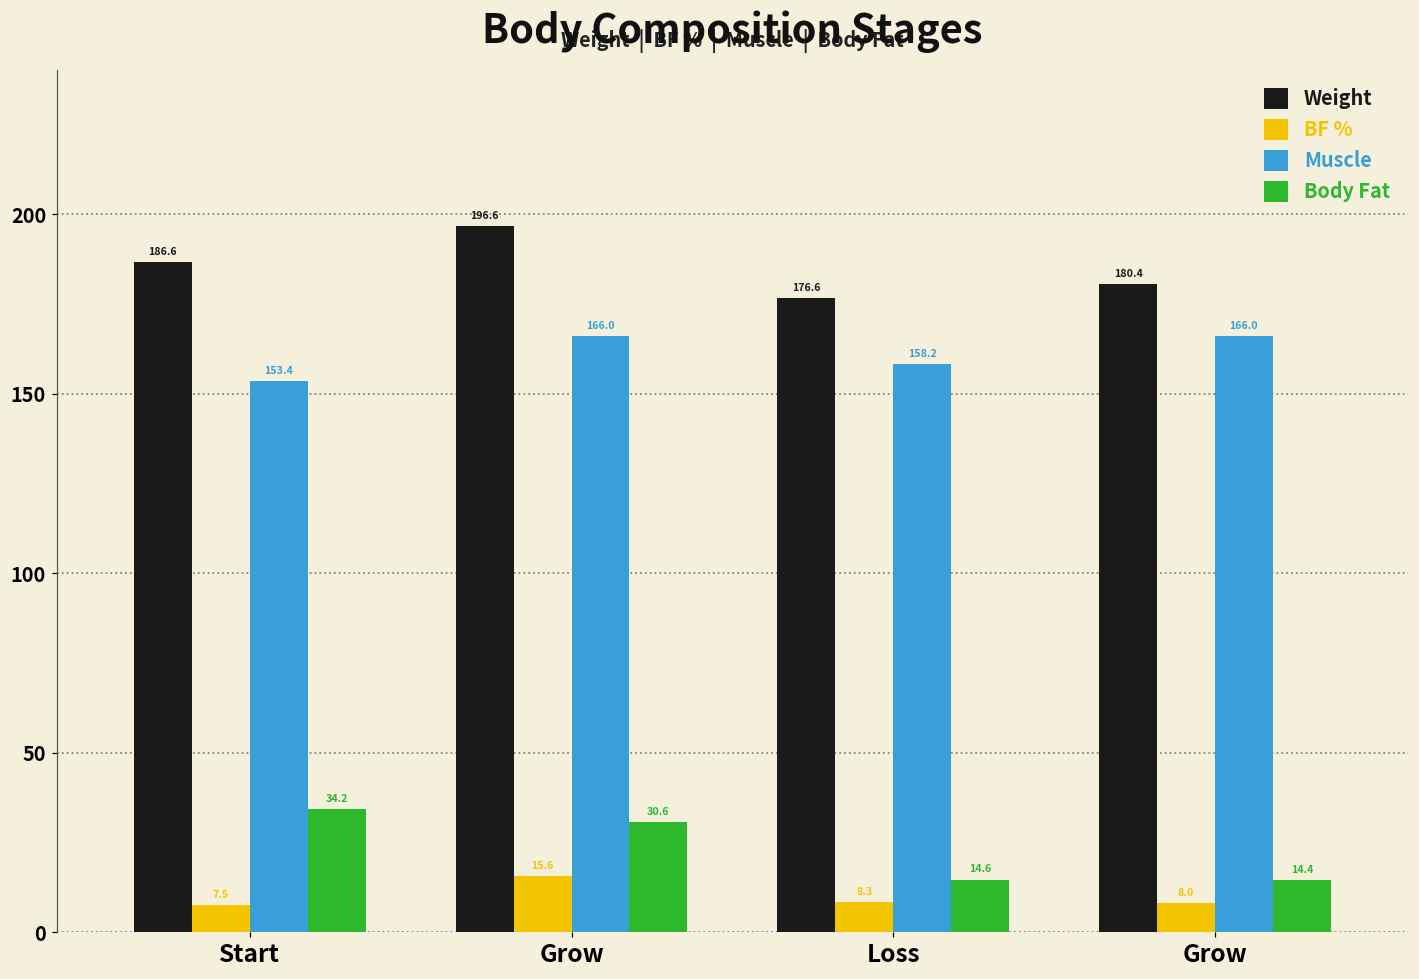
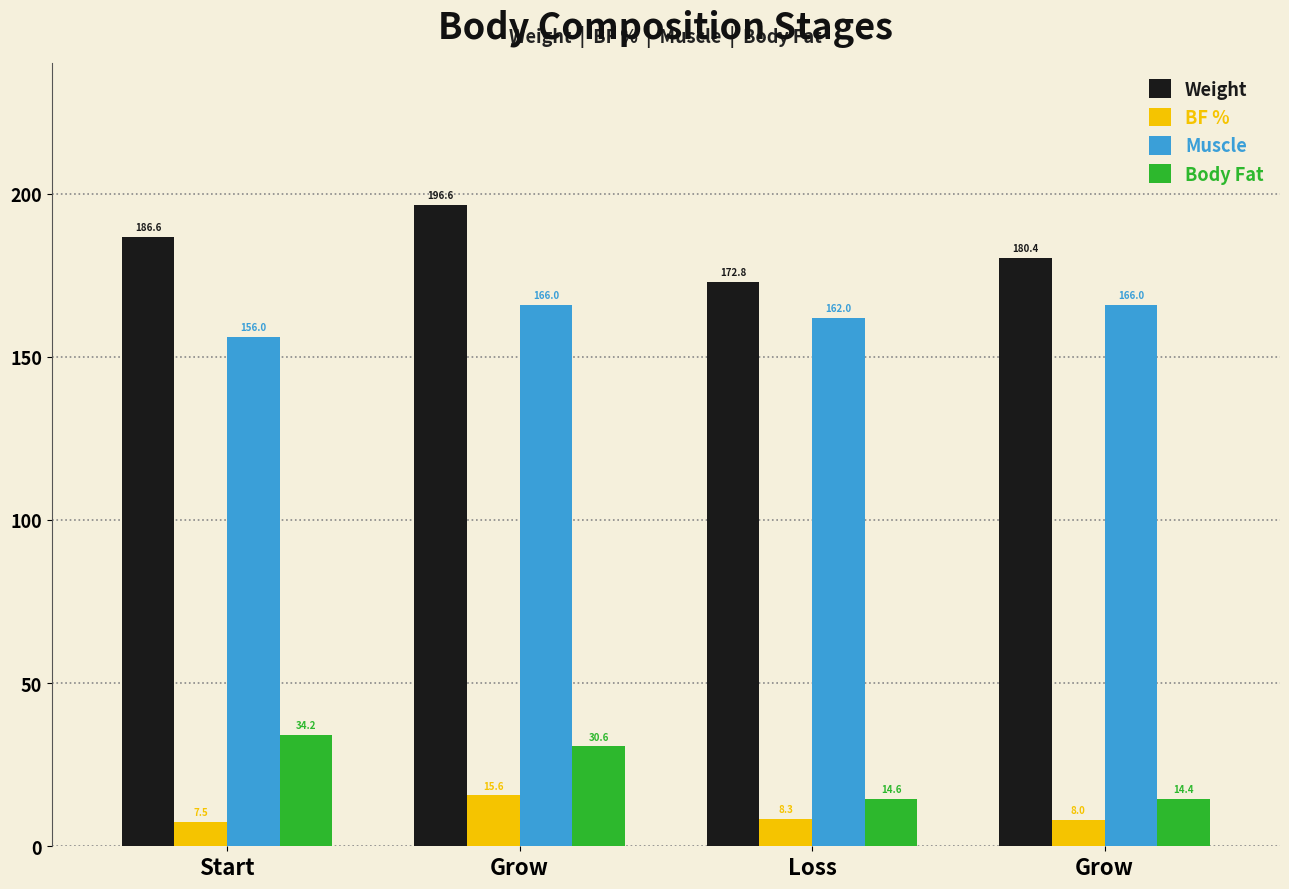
Muscle, Start: 153.4 -> 156.0
Weight, Loss: 176.6 -> 172.8
Muscle, Loss: 158.2 -> 162.0
